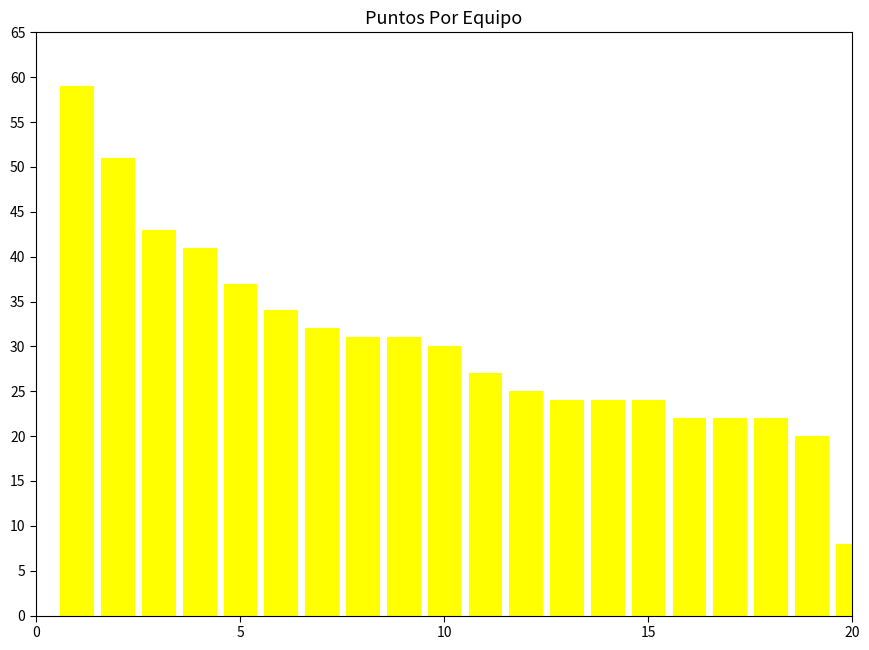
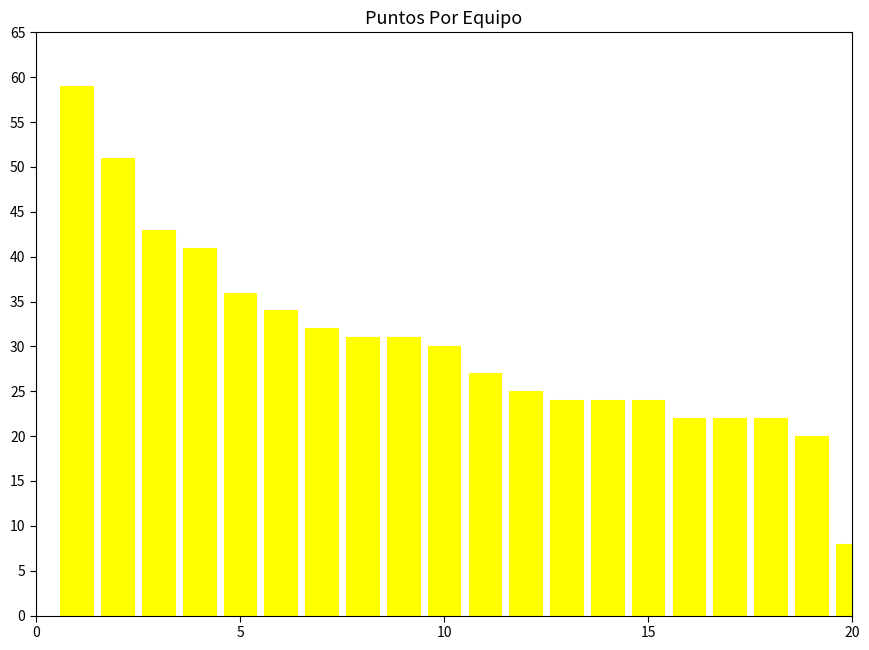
5: 37 -> 36
